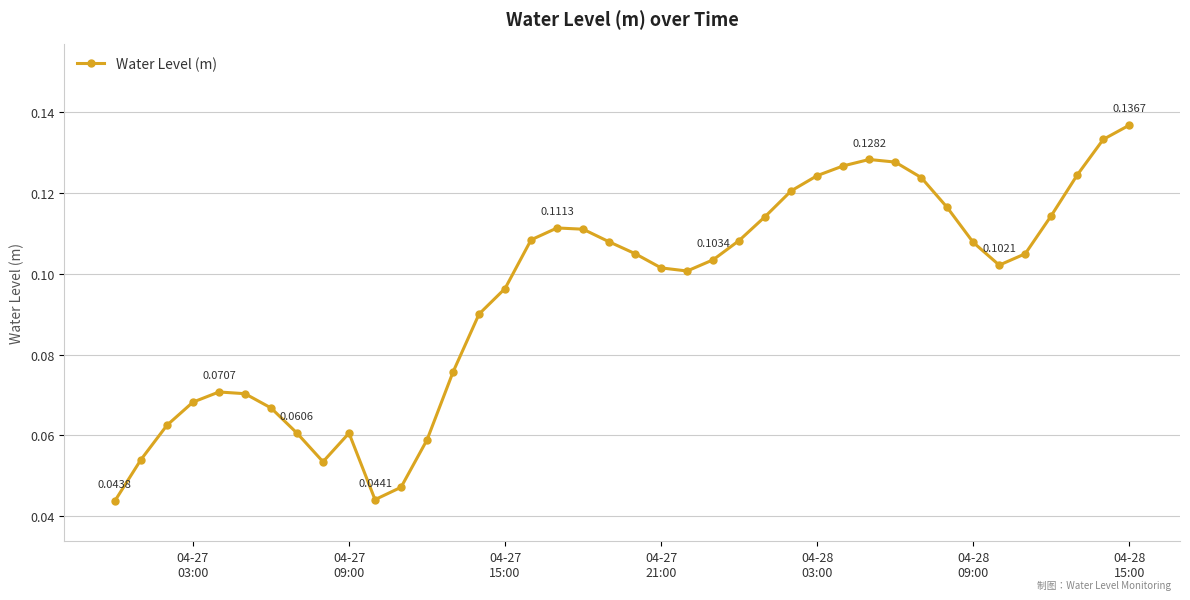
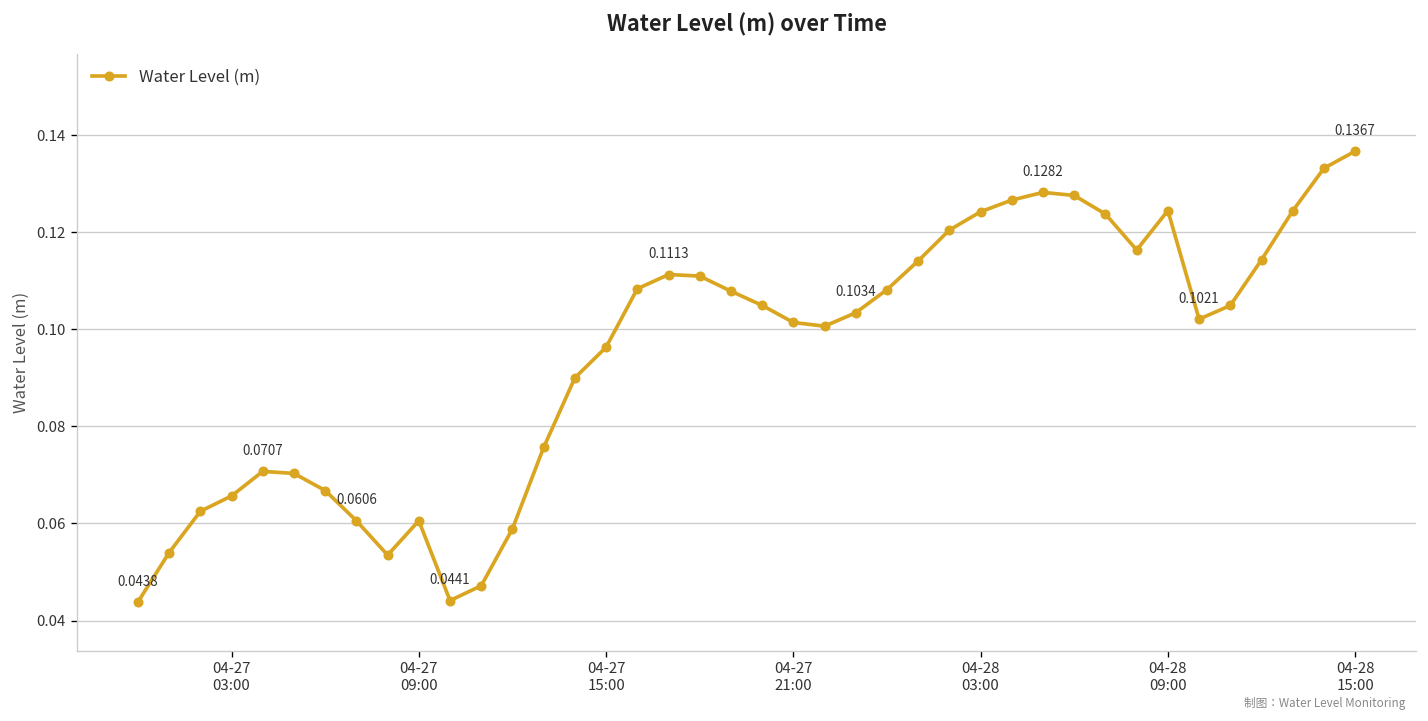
04-27 03:00: 0.068 -> 0.066
04-28 09:00: 0.108 -> 0.124
